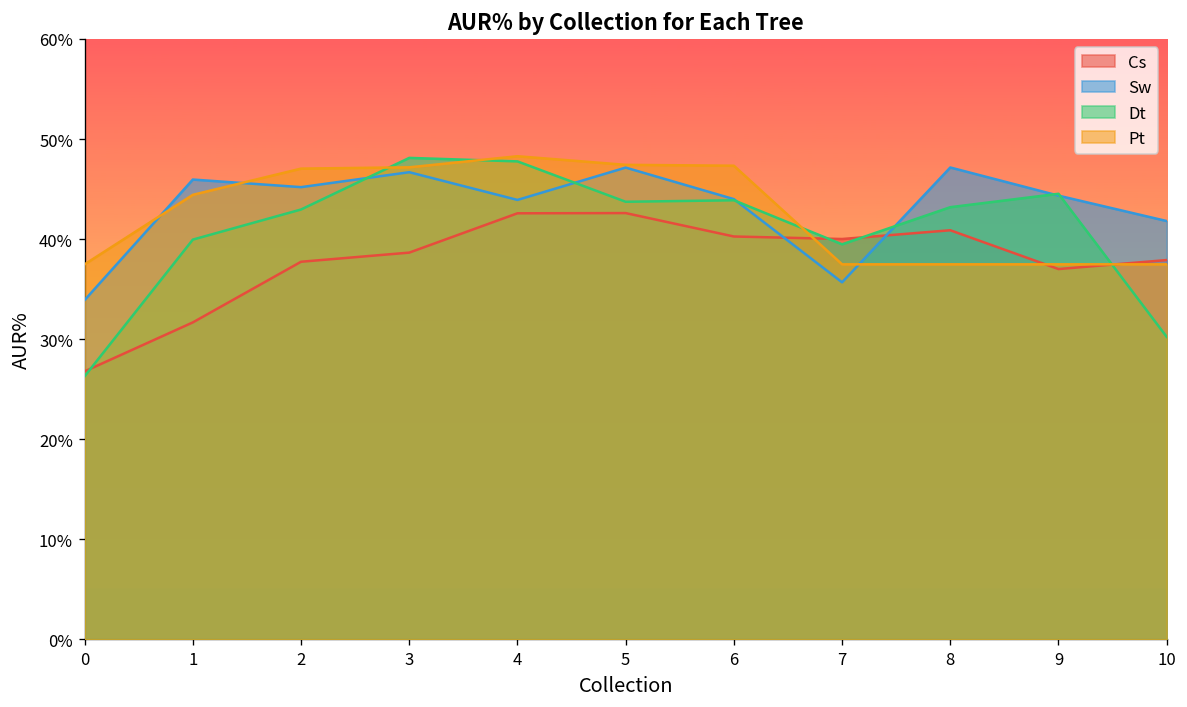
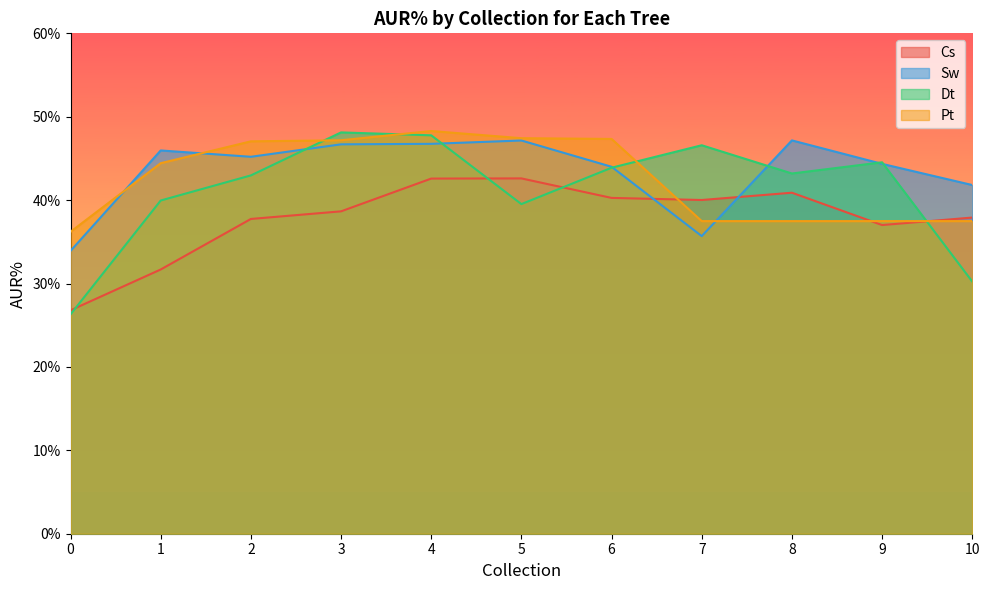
Pt, 0: 37% -> 36%
Sw, 4: 44% -> 47%
Dt, 5: 44% -> 40%
Dt, 7: 39% -> 47%
